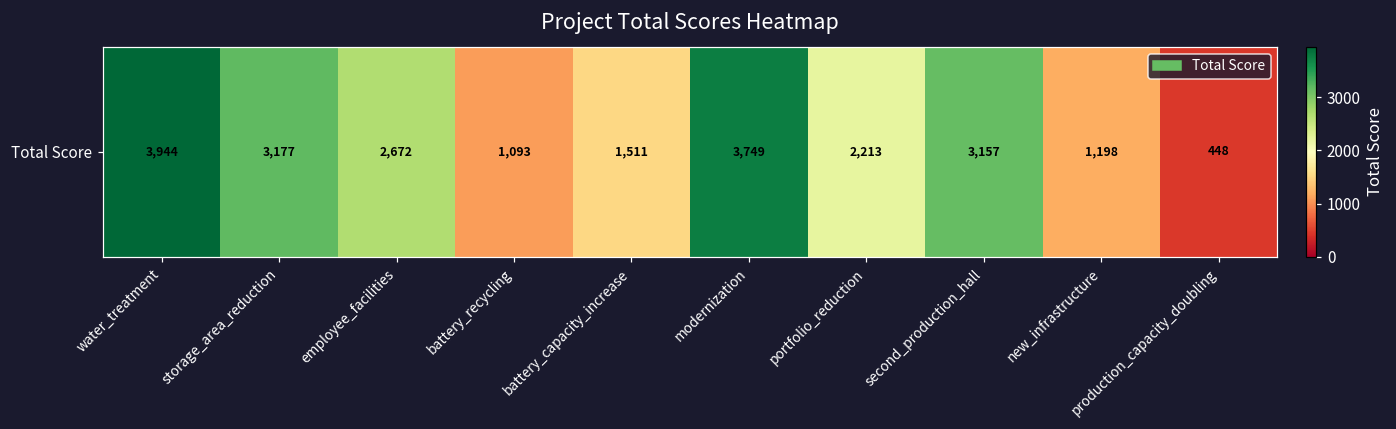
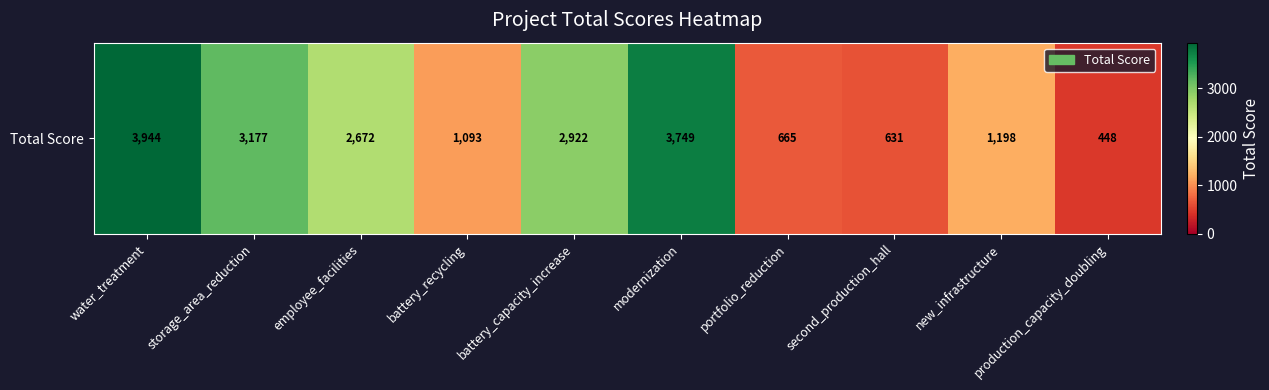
Total Score, battery_capacity_increase: 1,511 -> 2,922
Total Score, portfolio_reduction: 2,213 -> 665
Total Score, second_production_hall: 3,157 -> 631
